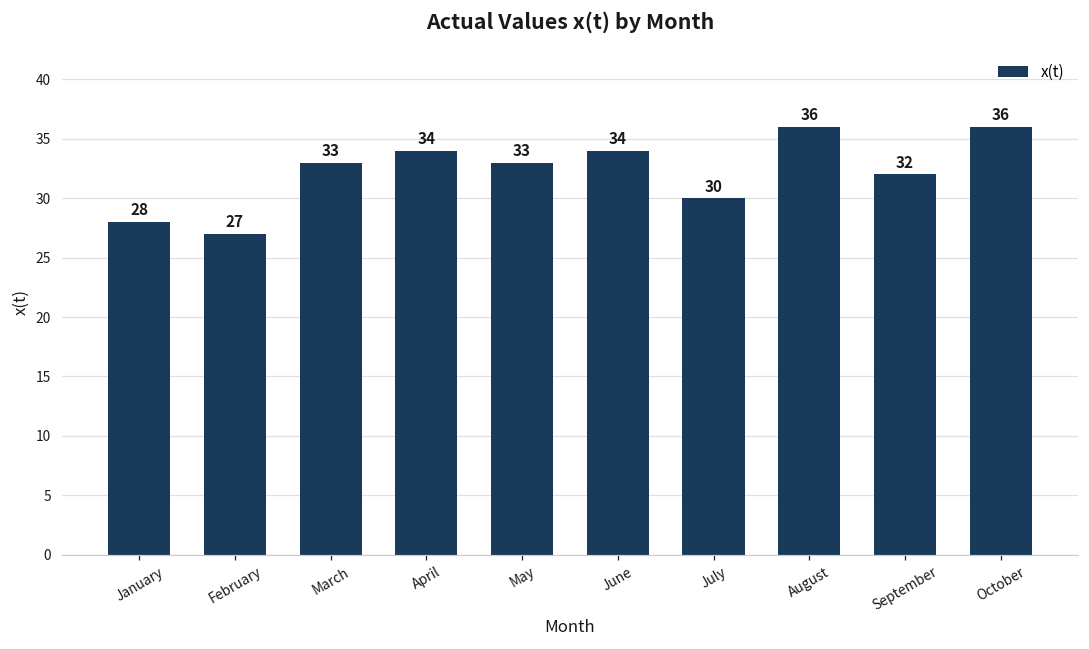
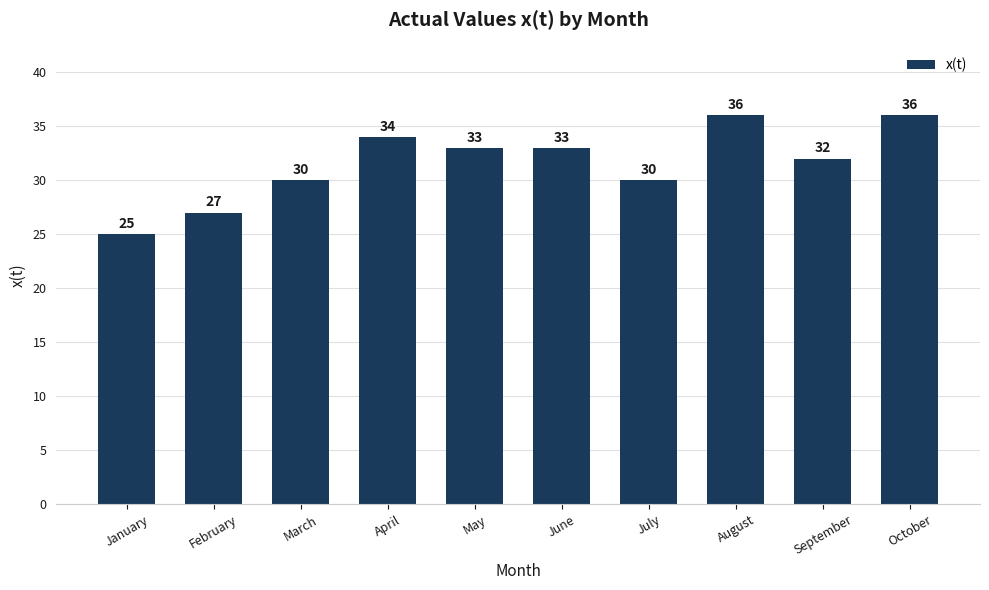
January: 28 -> 25
March: 33 -> 30
June: 34 -> 33
